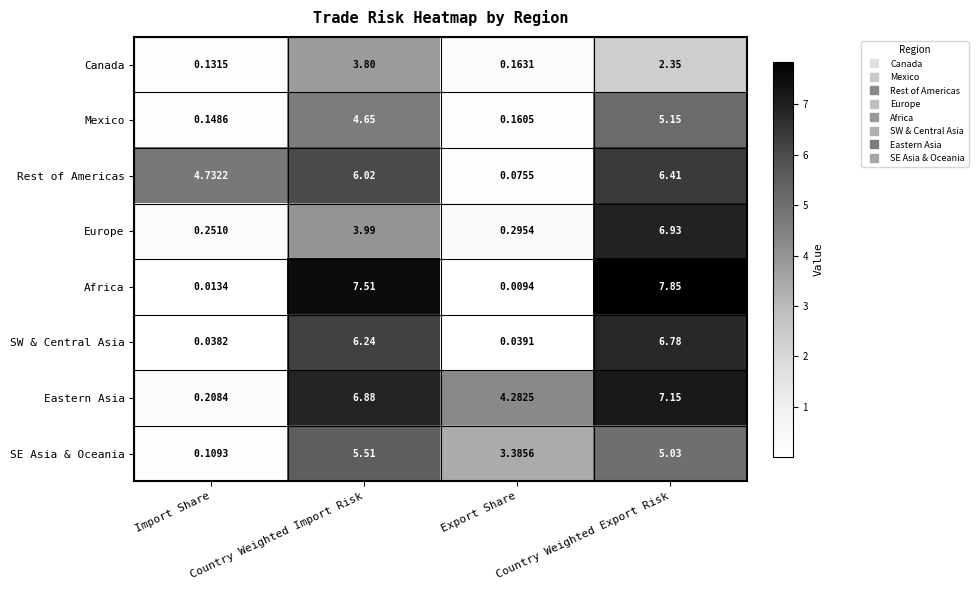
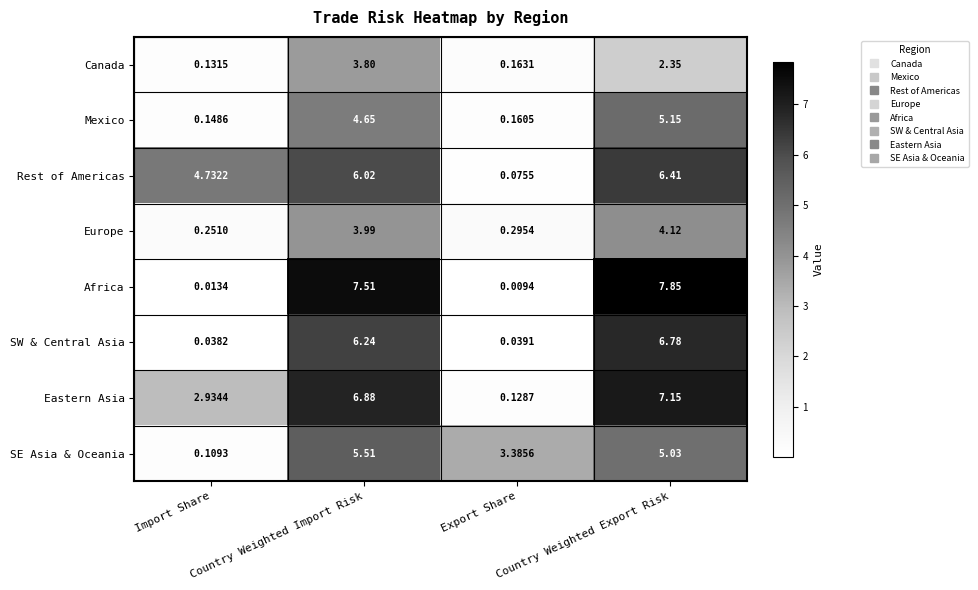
Europe, Country Weighted Export Risk: 6.93 -> 4.12
Eastern Asia, Import Share: 0.2084 -> 2.9344
Eastern Asia, Export Share: 4.2825 -> 0.1287
